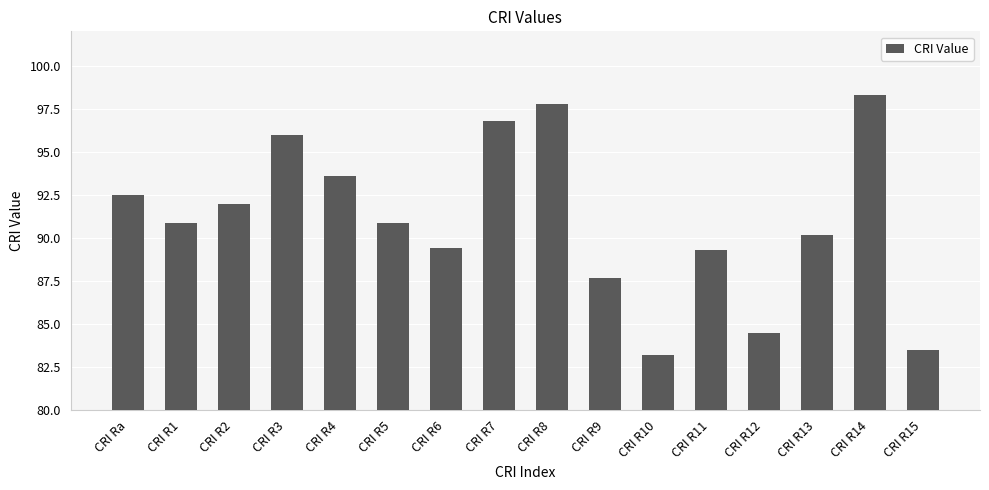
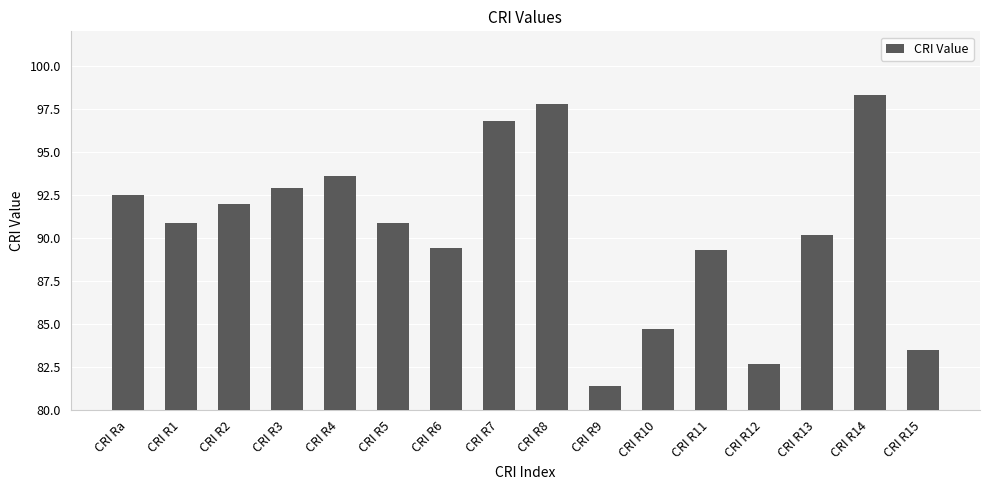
CRI R3: 96.0 -> 92.9
CRI R9: 87.7 -> 81.4
CRI R10: 83.2 -> 84.7
CRI R12: 84.5 -> 82.7
